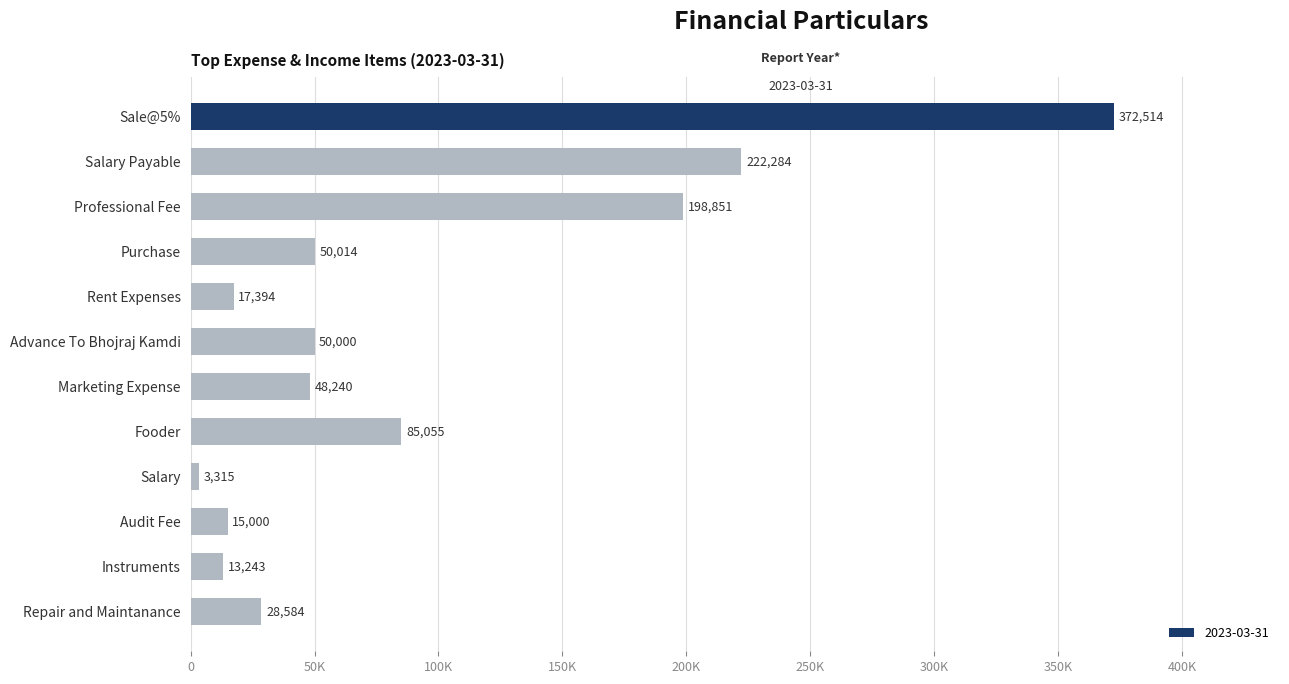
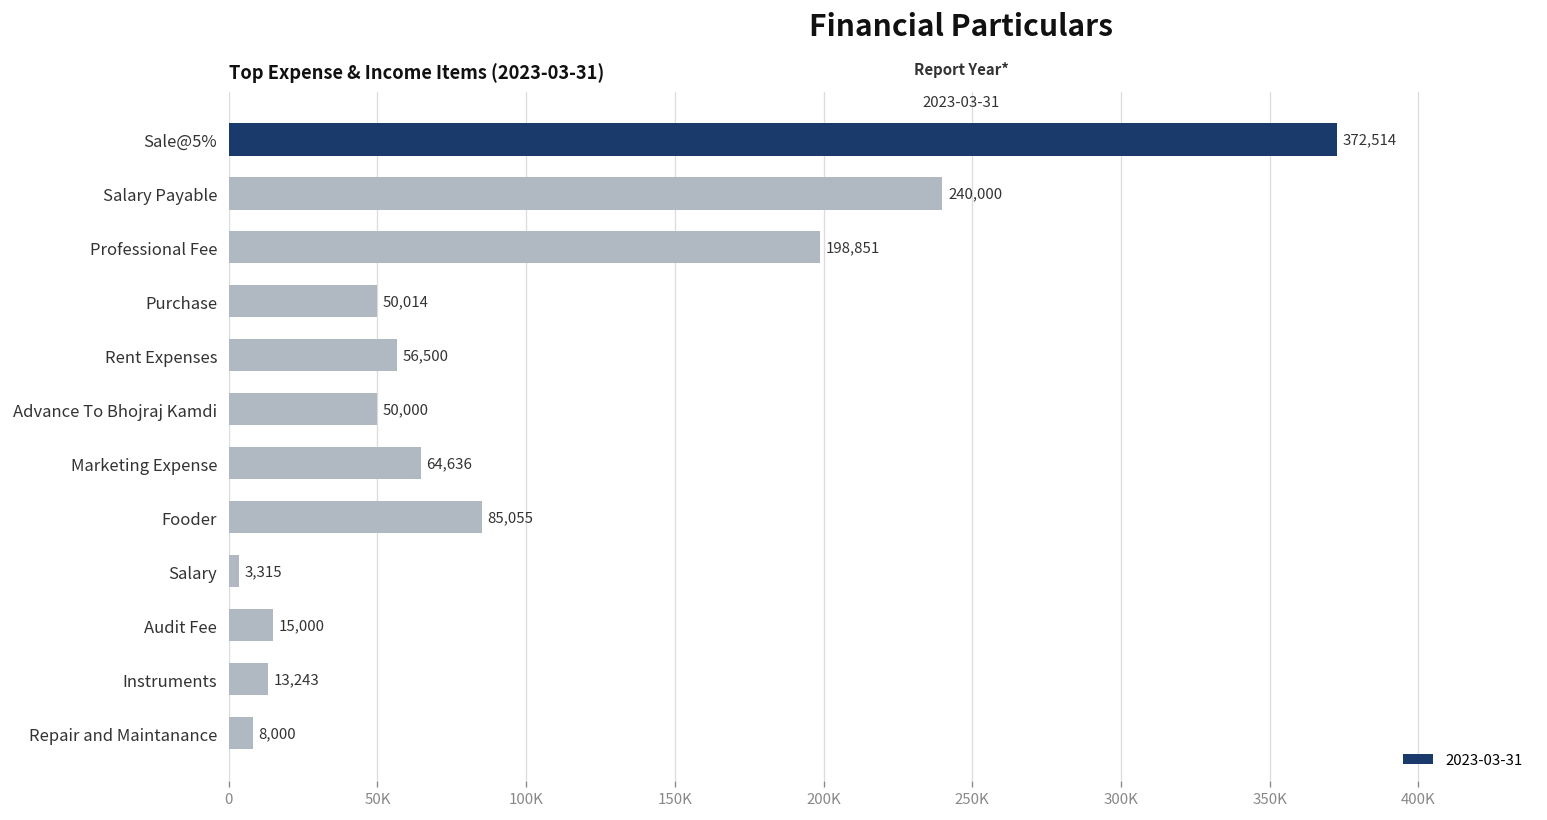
Salary Payable: 222,284 -> 240,000
Rent Expenses: 17,394 -> 56,500
Marketing Expense: 48,240 -> 64,636
Repair and Maintanance: 28,584 -> 8,000
